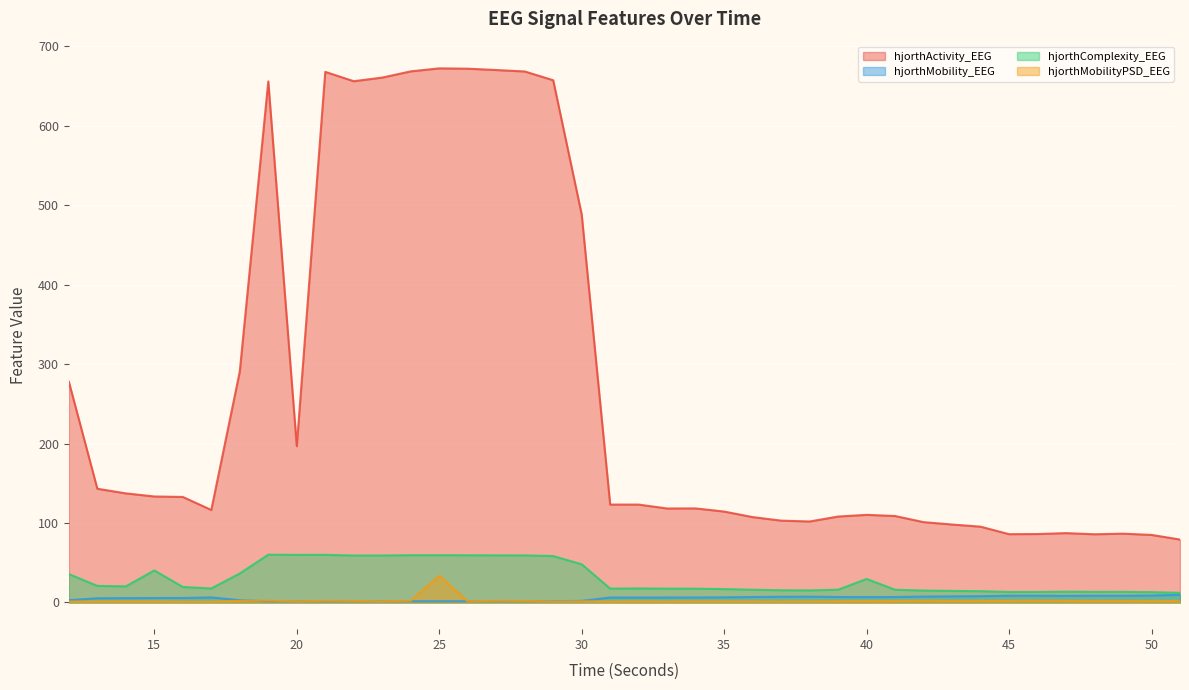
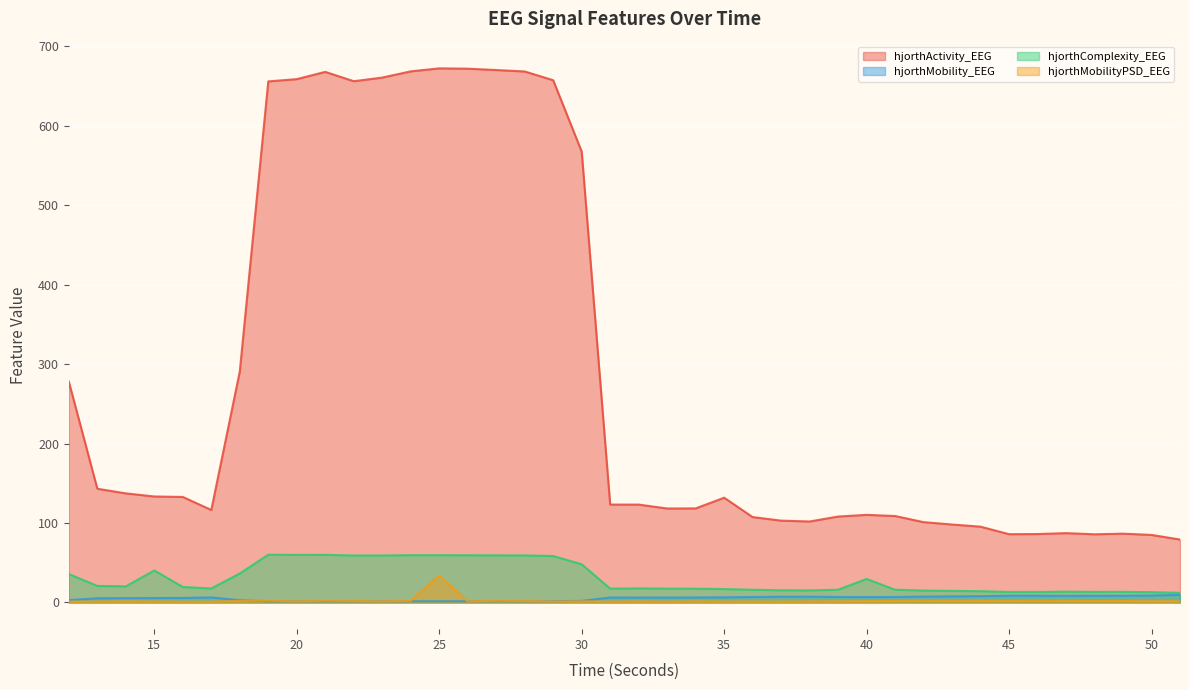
hjorthActivity_EEG, 20: 200 -> 660
hjorthActivity_EEG, 30: 490 -> 570
hjorthActivity_EEG, 35: 110 -> 130
